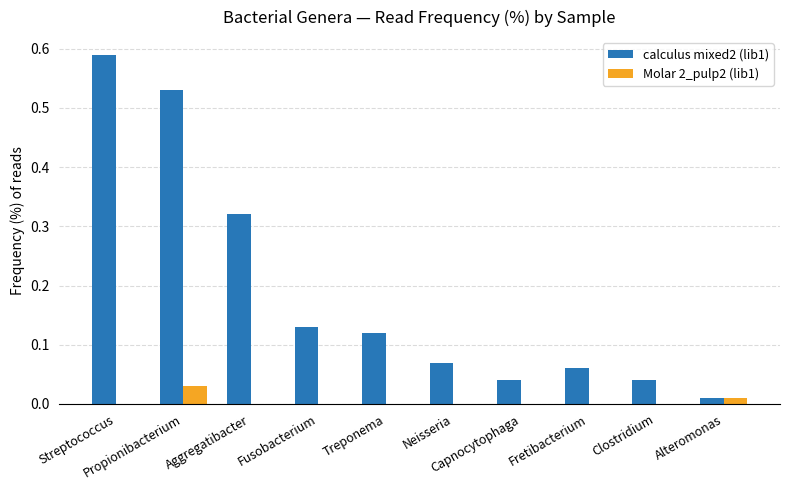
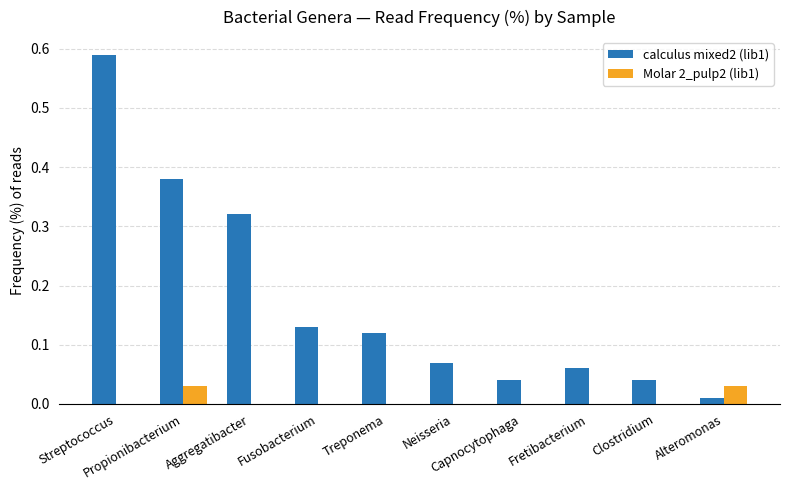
calculus mixed2 (lib1), Propionibacterium: 0.53 -> 0.38
Molar 2_pulp2 (lib1), Alteromonas: 0.01 -> 0.03
